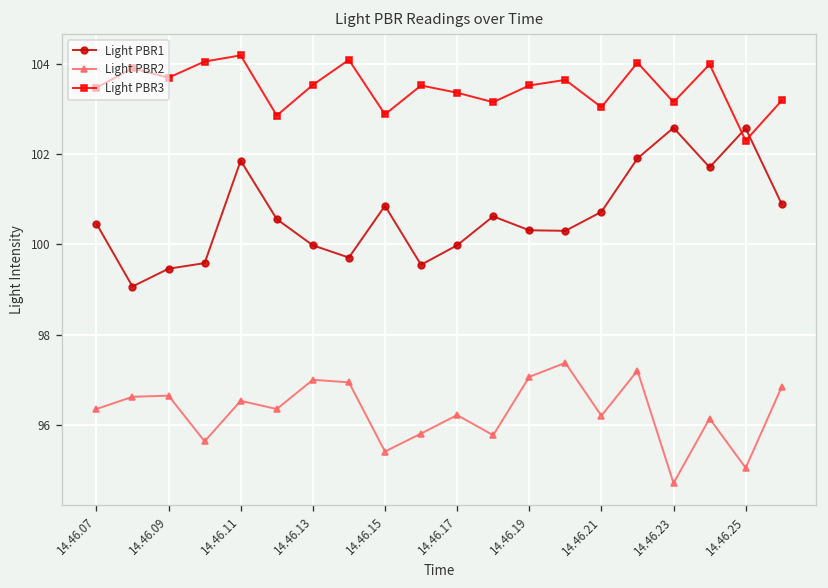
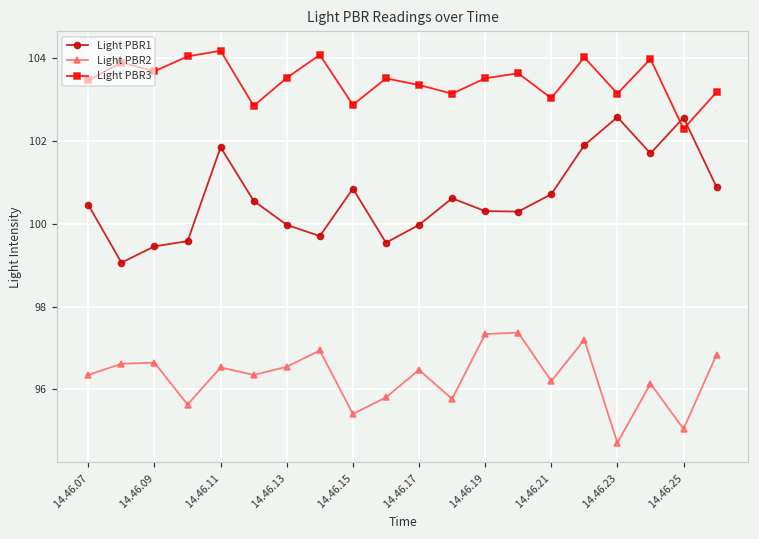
Light PBR2, 14.46.13: 97.0 -> 96.5
Light PBR2, 14.46.17: 96.2 -> 96.5
Light PBR2, 14.46.19: 97.1 -> 97.3
